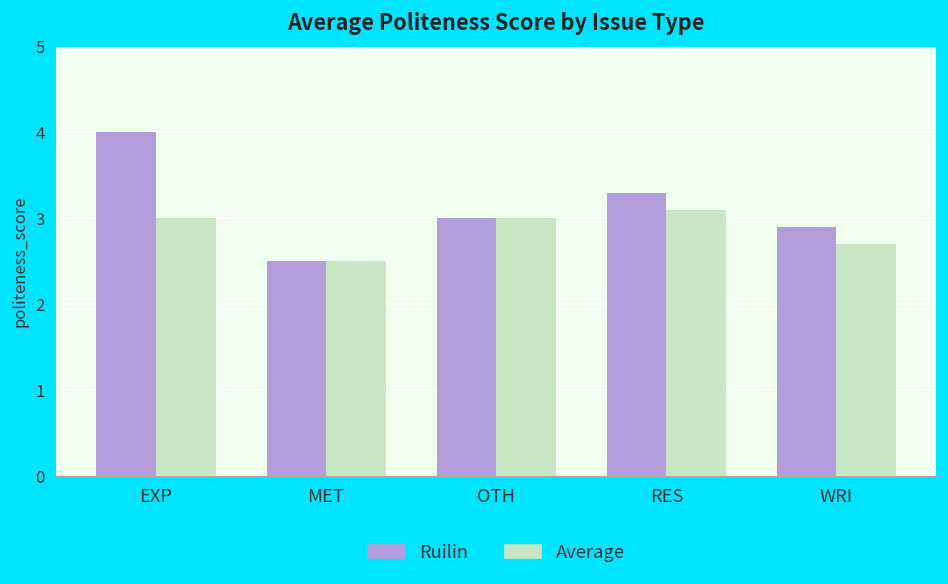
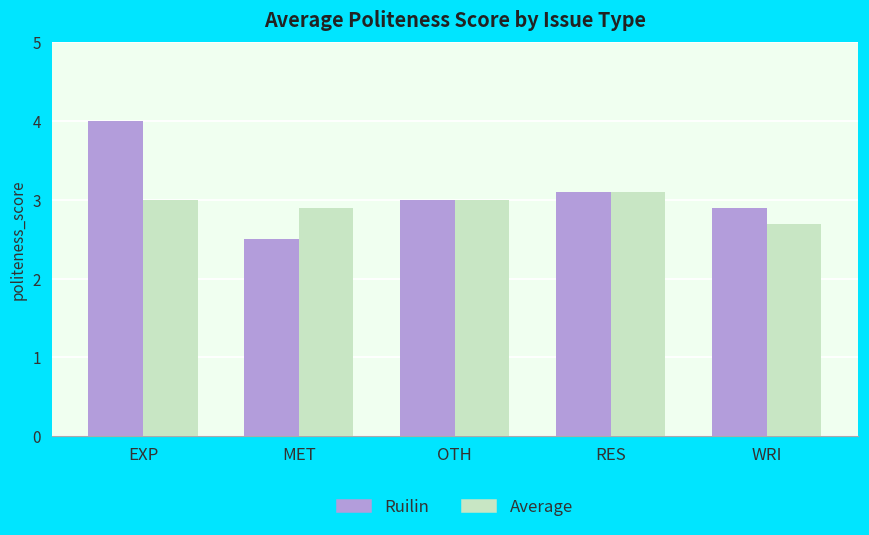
Average, MET: 2.5 -> 2.9
Ruilin, RES: 3.3 -> 3.1
